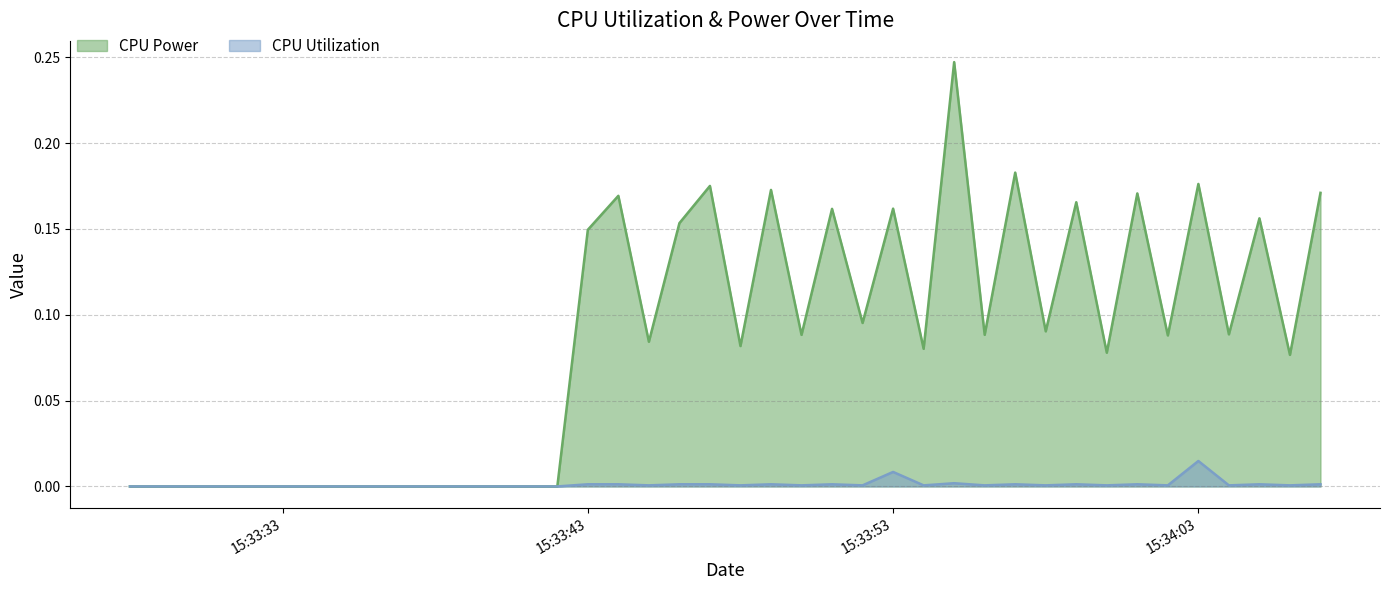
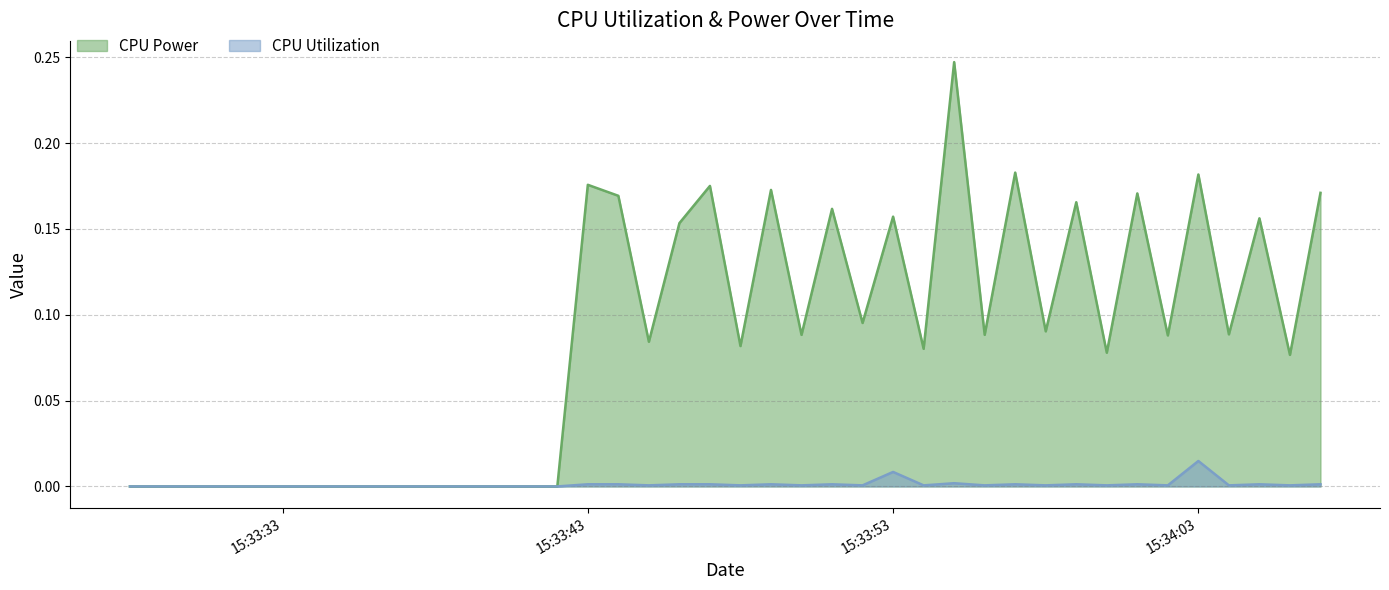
CPU Power, 15:33:43: 0.150 -> 0.176
CPU Power, 15:33:53: 0.162 -> 0.157
CPU Power, 15:34:03: 0.176 -> 0.182
